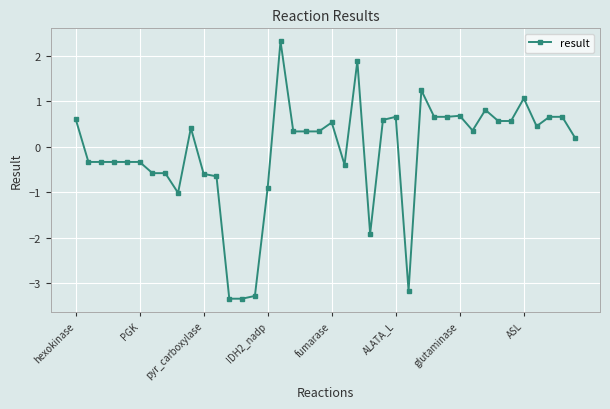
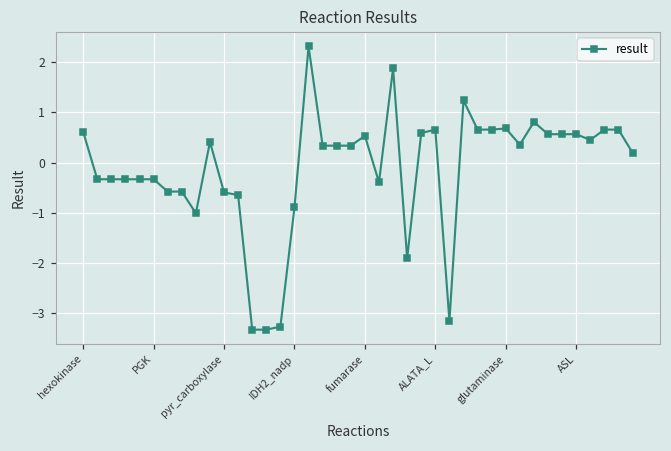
ASL: 1.1 -> 0.6
